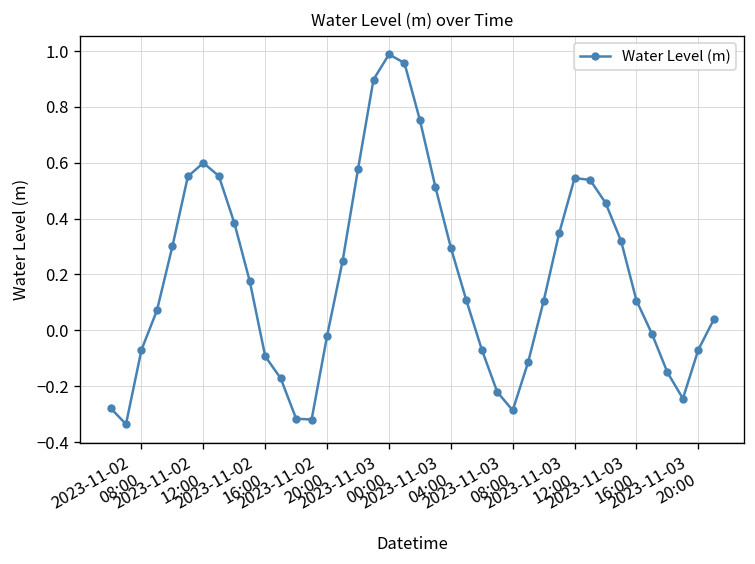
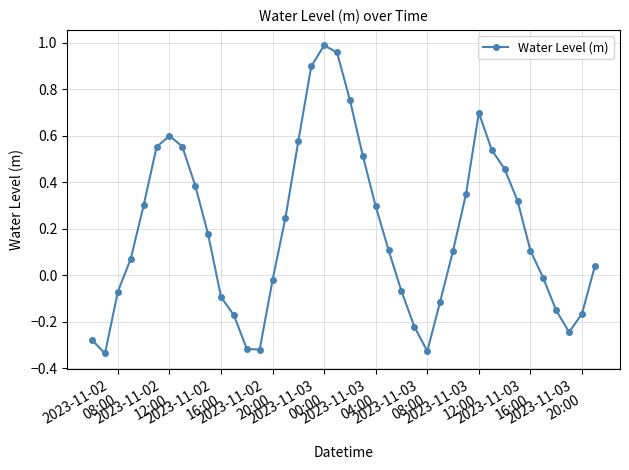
2023-11-03 08:00: -0.29 -> -0.33
2023-11-03 12:00: 0.55 -> 0.70
2023-11-03 20:00: -0.07 -> -0.17
